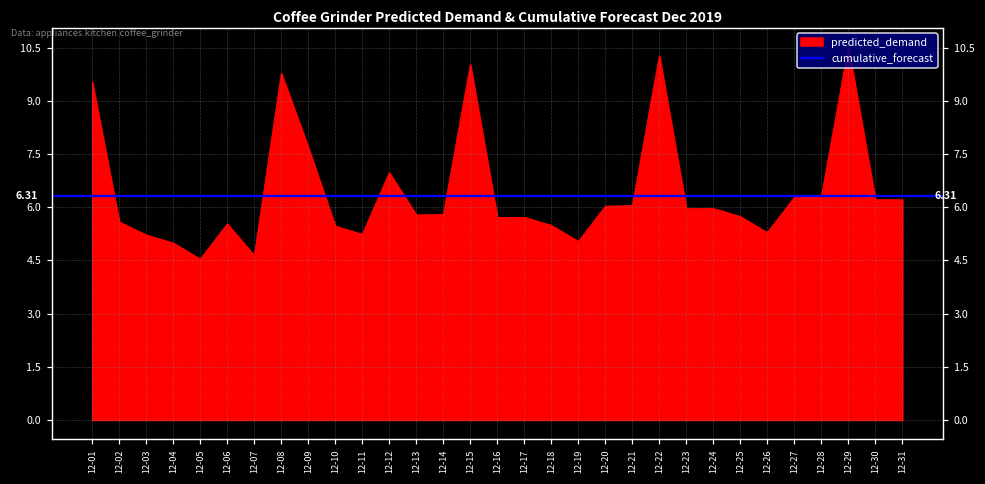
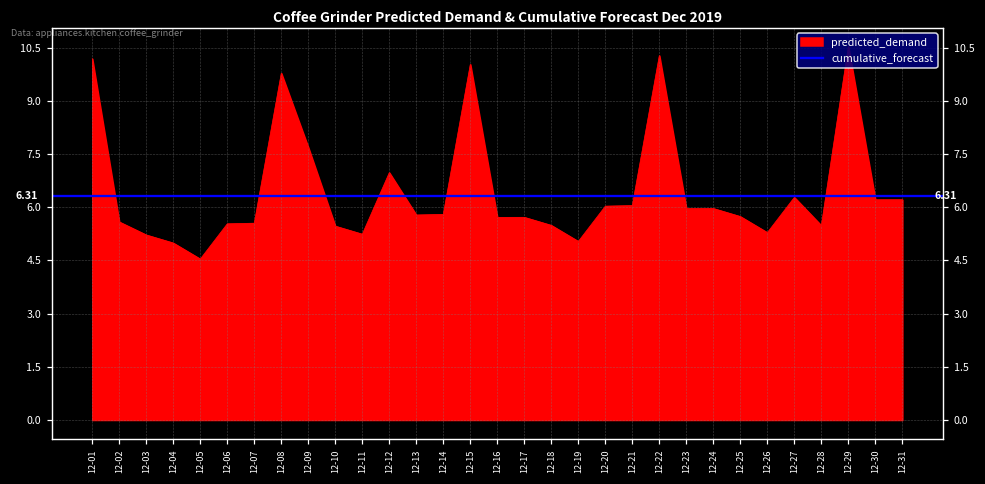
12-01: 9.5 -> 10.2
12-07: 4.6 -> 5.6
12-28: 6.3 -> 5.5
